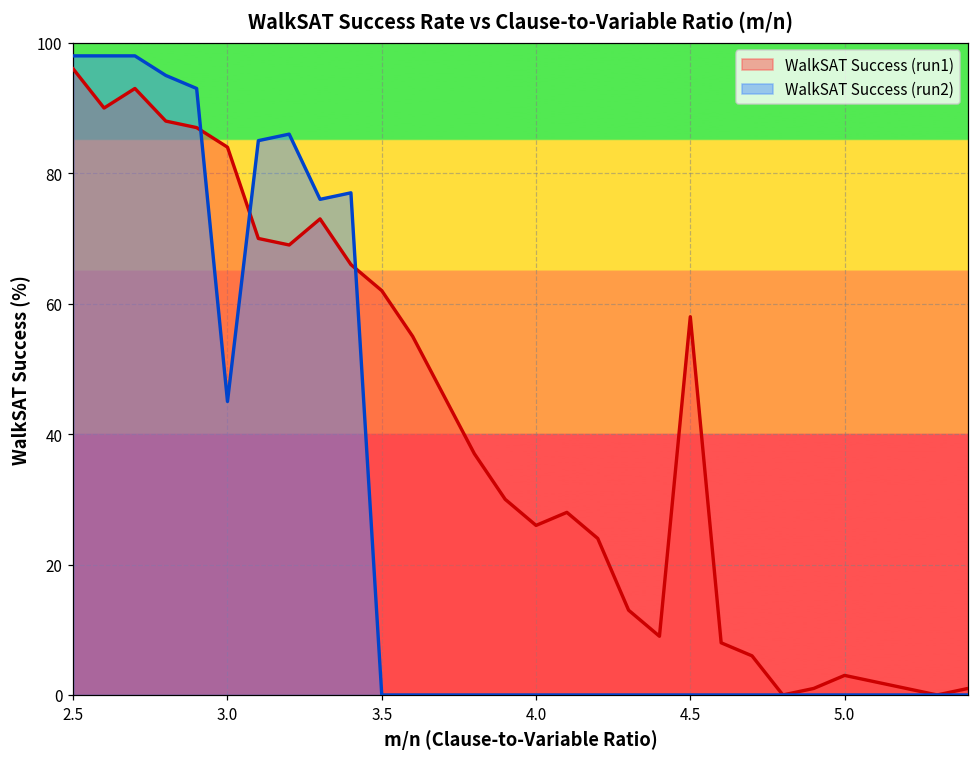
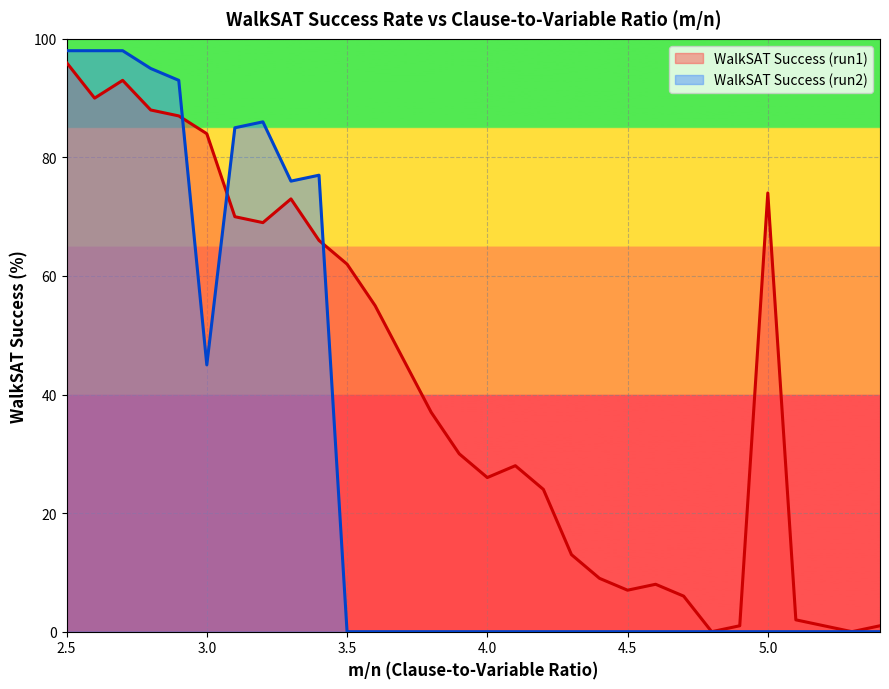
WalkSAT Success (run1), 4.5: 58 -> 7
WalkSAT Success (run1), 5.0: 3 -> 74
